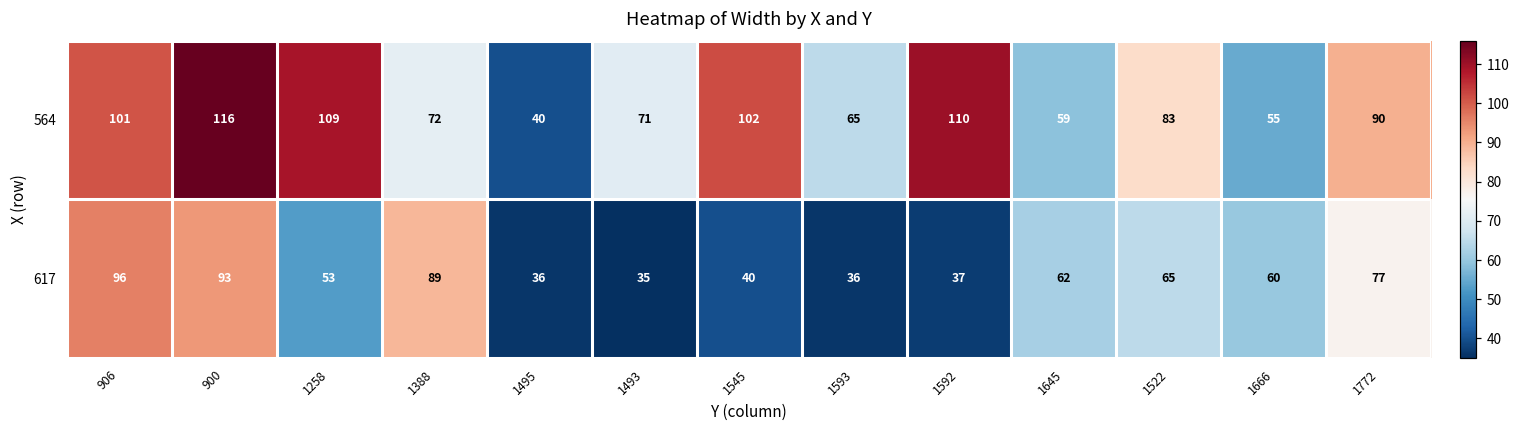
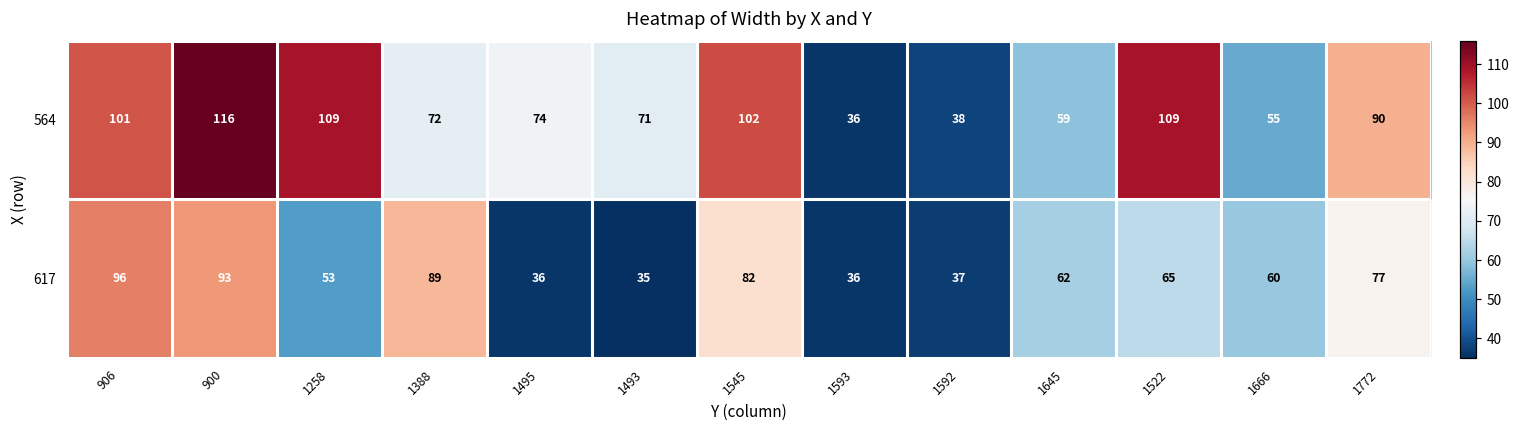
564, 1495: 40 -> 74
564, 1593: 65 -> 36
564, 1592: 110 -> 38
564, 1522: 83 -> 109
617, 1545: 40 -> 82
